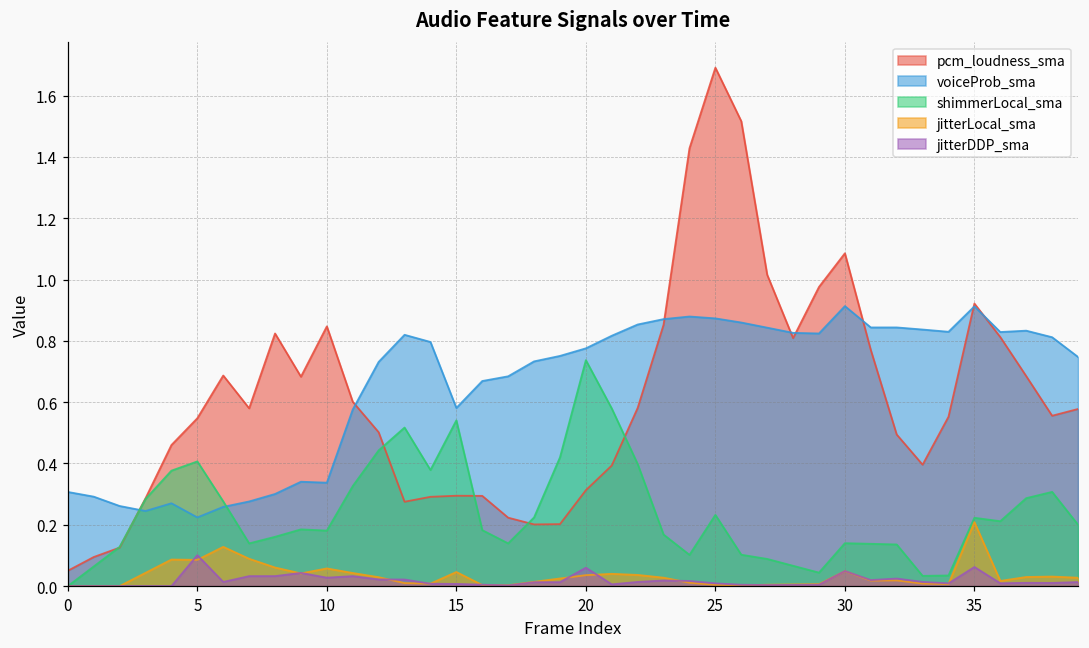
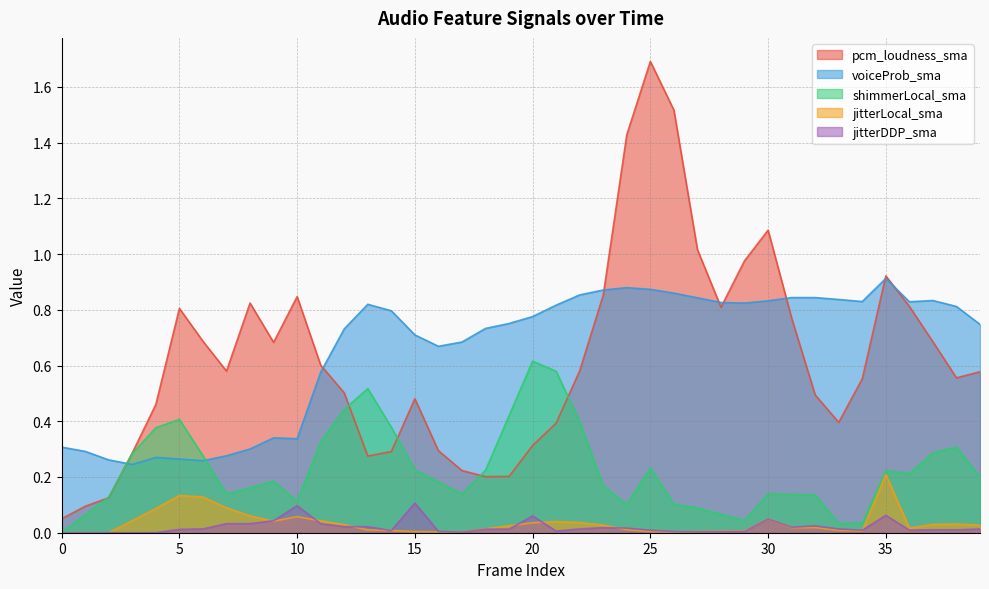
pcm_loudness_sma, 5: 0.55 -> 0.80
voiceProb_sma, 5: 0.22 -> 0.26
jitterLocal_sma, 5: 0.09 -> 0.13
jitterDDP_sma, 5: 0.10 -> 0.01
shimmerLocal_sma, 10: 0.18 -> 0.11
jitterDDP_sma, 10: 0.03 -> 0.10
pcm_loudness_sma, 15: 0.29 -> 0.48
voiceProb_sma, 15: 0.58 -> 0.71
shimmerLocal_sma, 15: 0.54 -> 0.23
jitterLocal_sma, 15: 0.05 -> 0.00
jitterDDP_sma, 15: 0.01 -> 0.11
shimmerLocal_sma, 20: 0.74 -> 0.62
voiceProb_sma, 30: 0.91 -> 0.83
